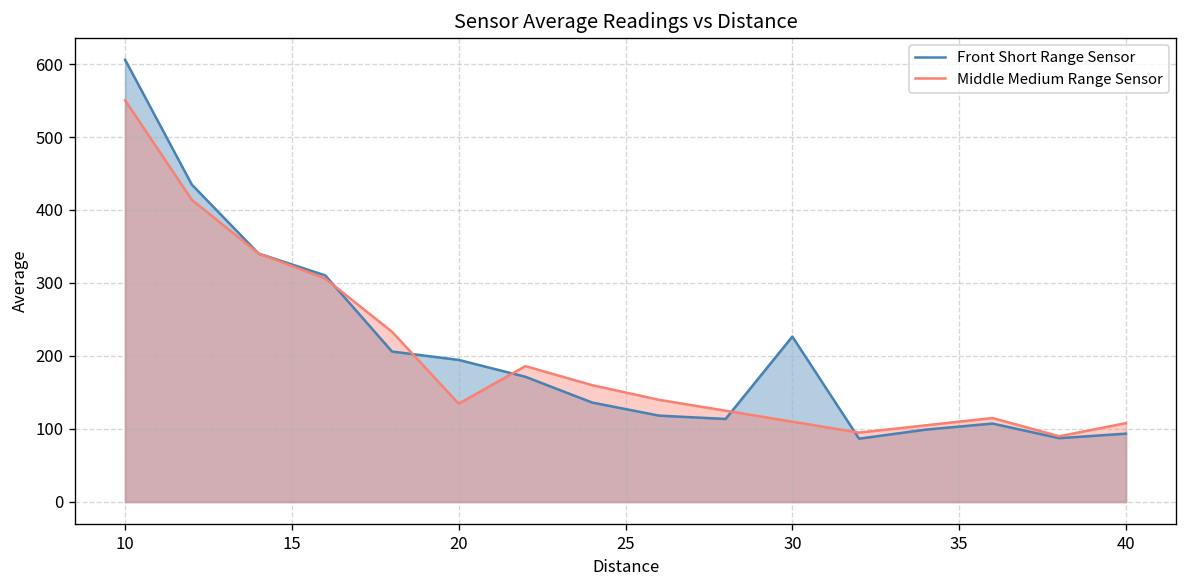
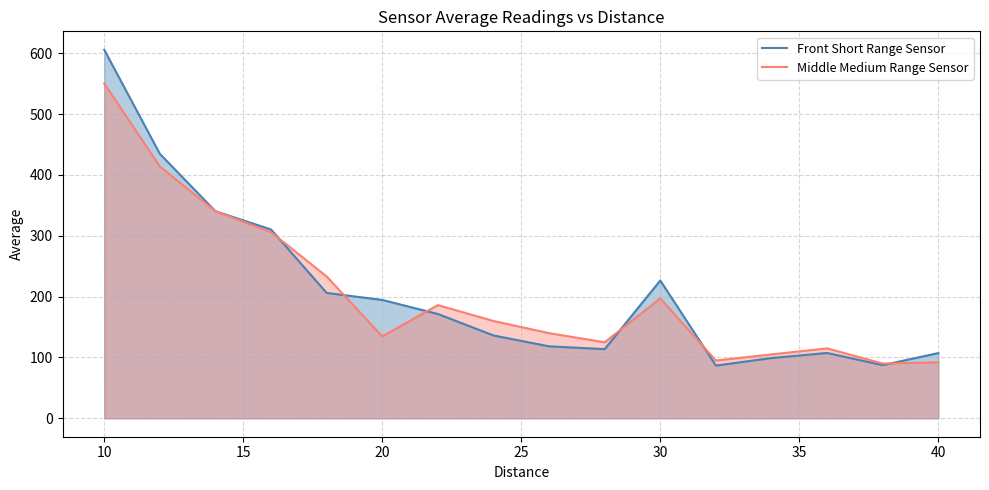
Middle Medium Range Sensor, 30: 110 -> 200
Front Short Range Sensor, 40: 90 -> 110
Middle Medium Range Sensor, 40: 110 -> 90
